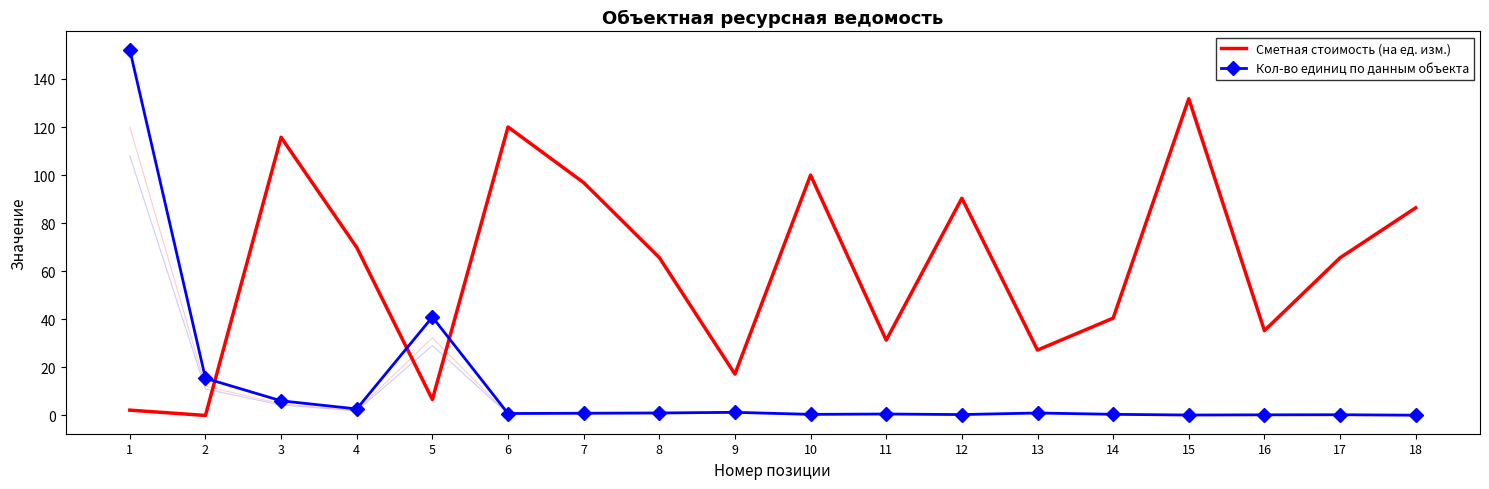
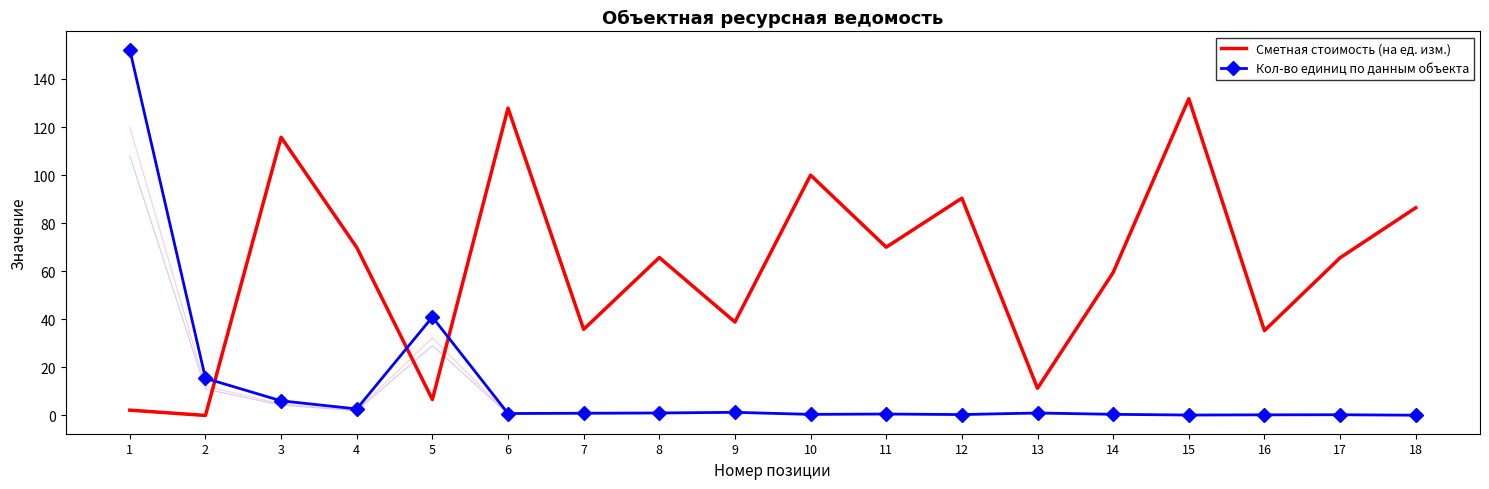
Сметная стоимость (на ед. изм.), 6: 120 -> 128
Сметная стоимость (на ед. изм.), 7: 97 -> 36
Сметная стоимость (на ед. изм.), 9: 17 -> 39
Сметная стоимость (на ед. изм.), 11: 31 -> 70
Сметная стоимость (на ед. изм.), 13: 27 -> 11
Сметная стоимость (на ед. изм.), 14: 40 -> 59
